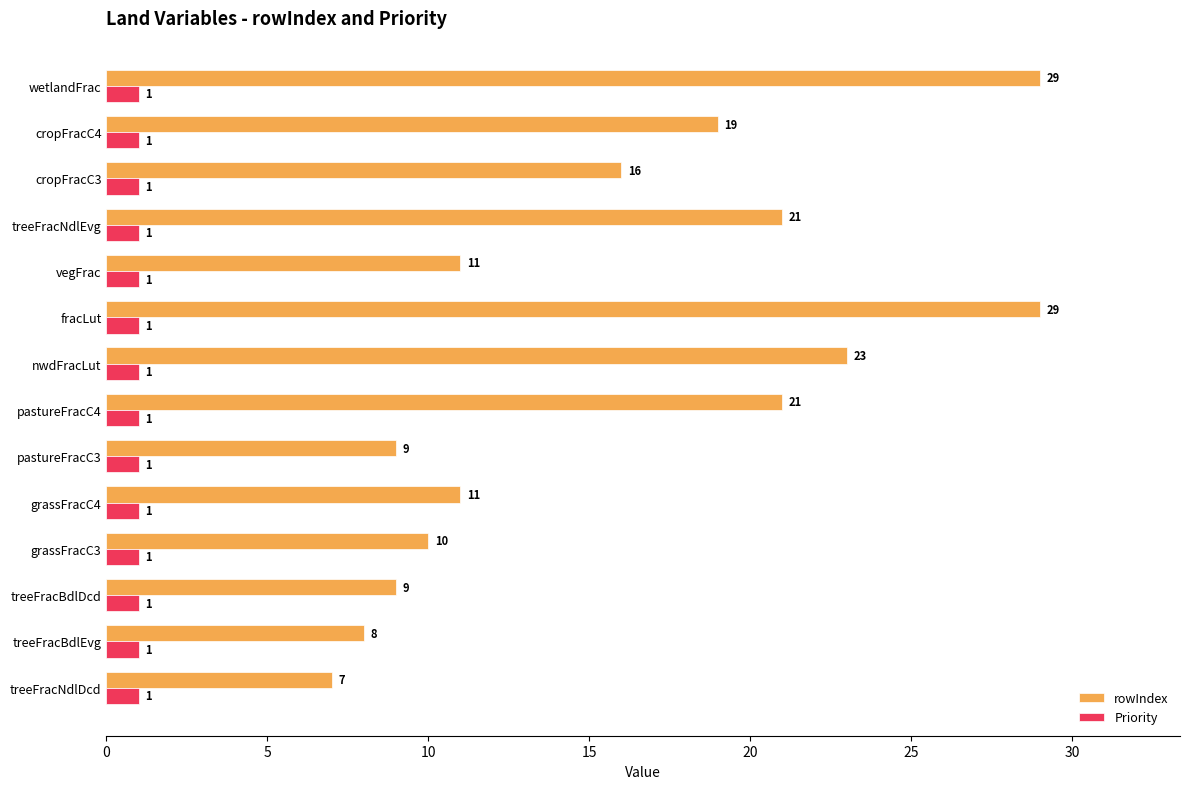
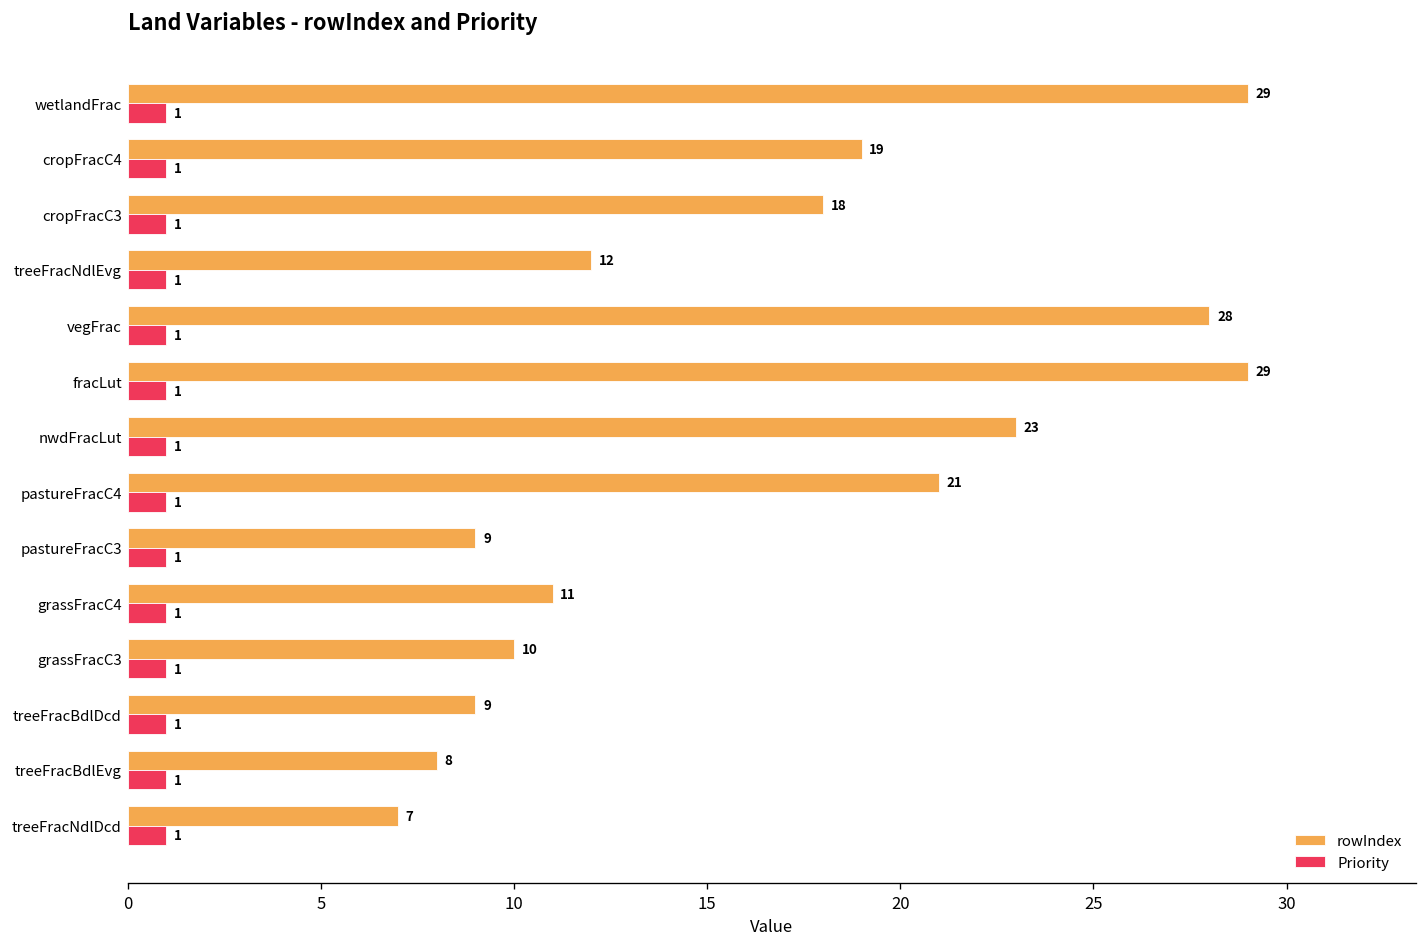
rowIndex, cropFracC3: 16 -> 18
rowIndex, treeFracNdlEvg: 21 -> 12
rowIndex, vegFrac: 11 -> 28
